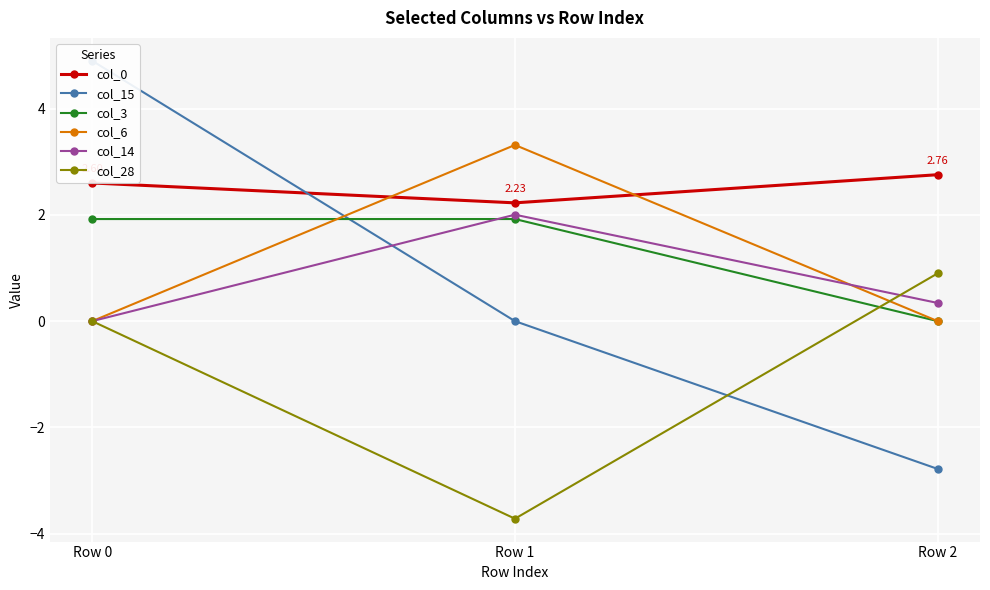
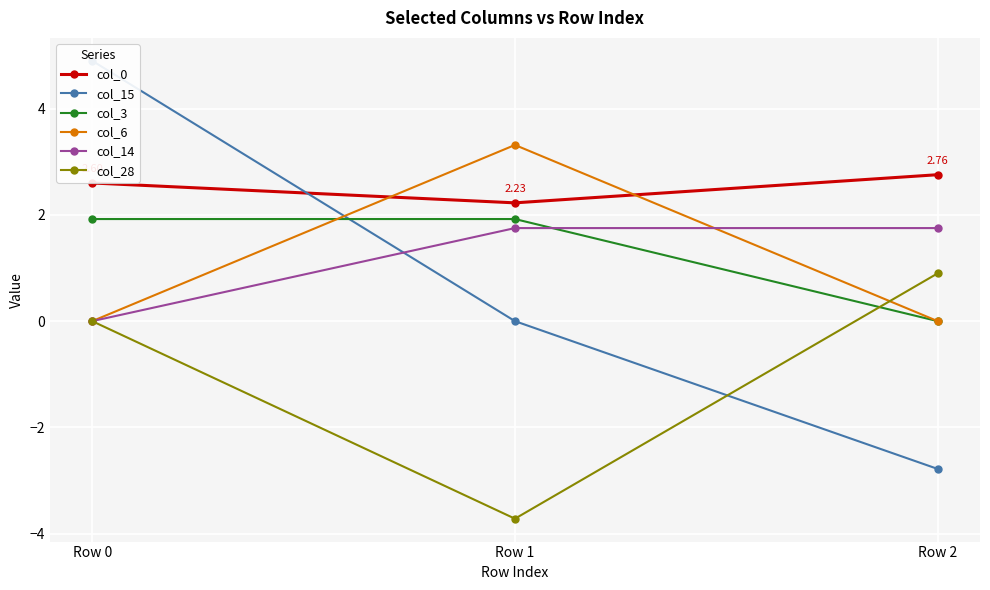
col_14, Row 1: 2.0 -> 1.8
col_14, Row 2: 0.3 -> 1.8
